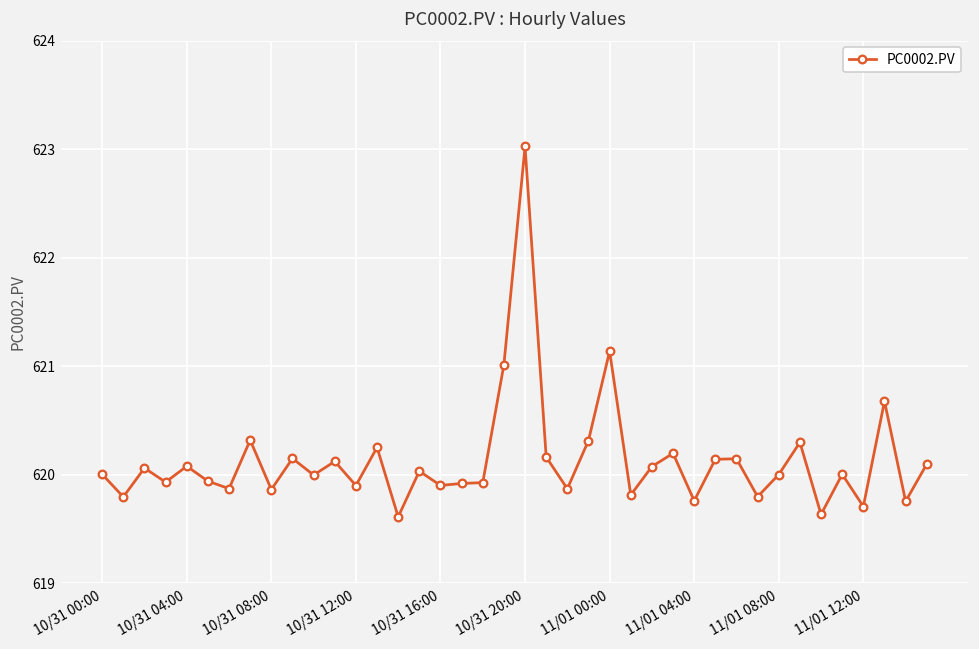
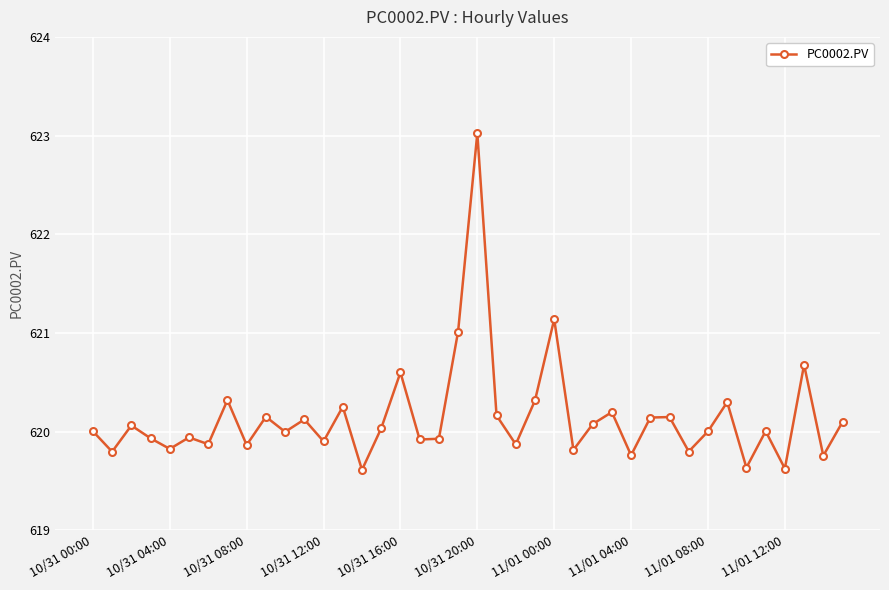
10/31 04:00: 620.1 -> 619.8
10/31 16:00: 619.9 -> 620.6
11/01 12:00: 619.7 -> 619.6
